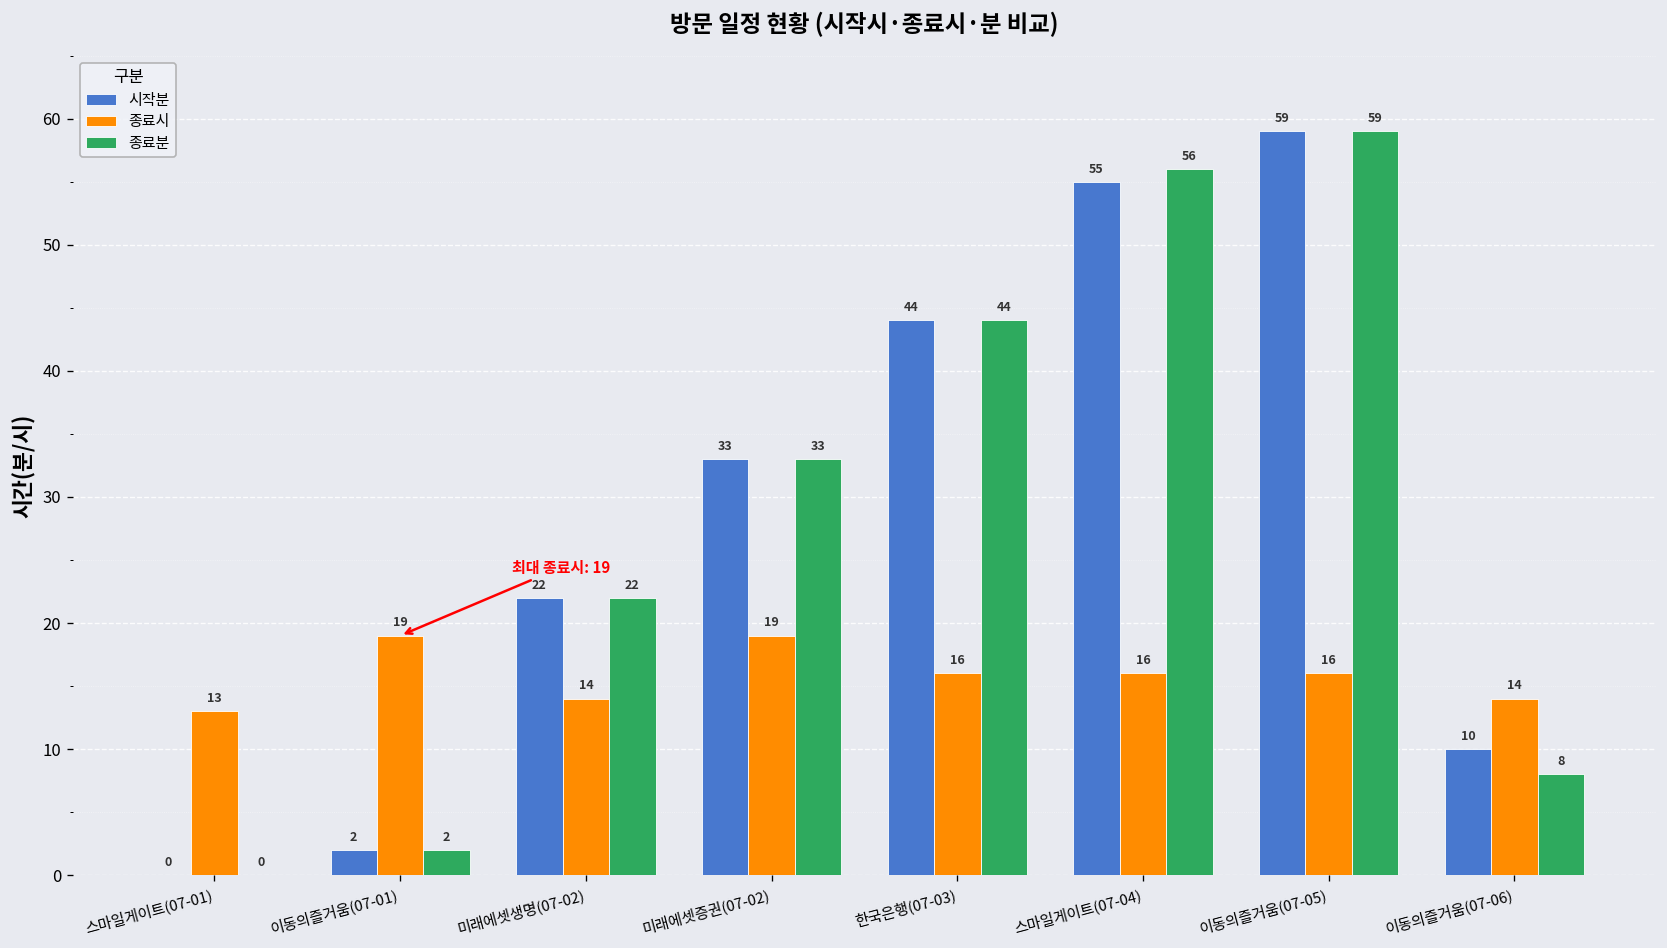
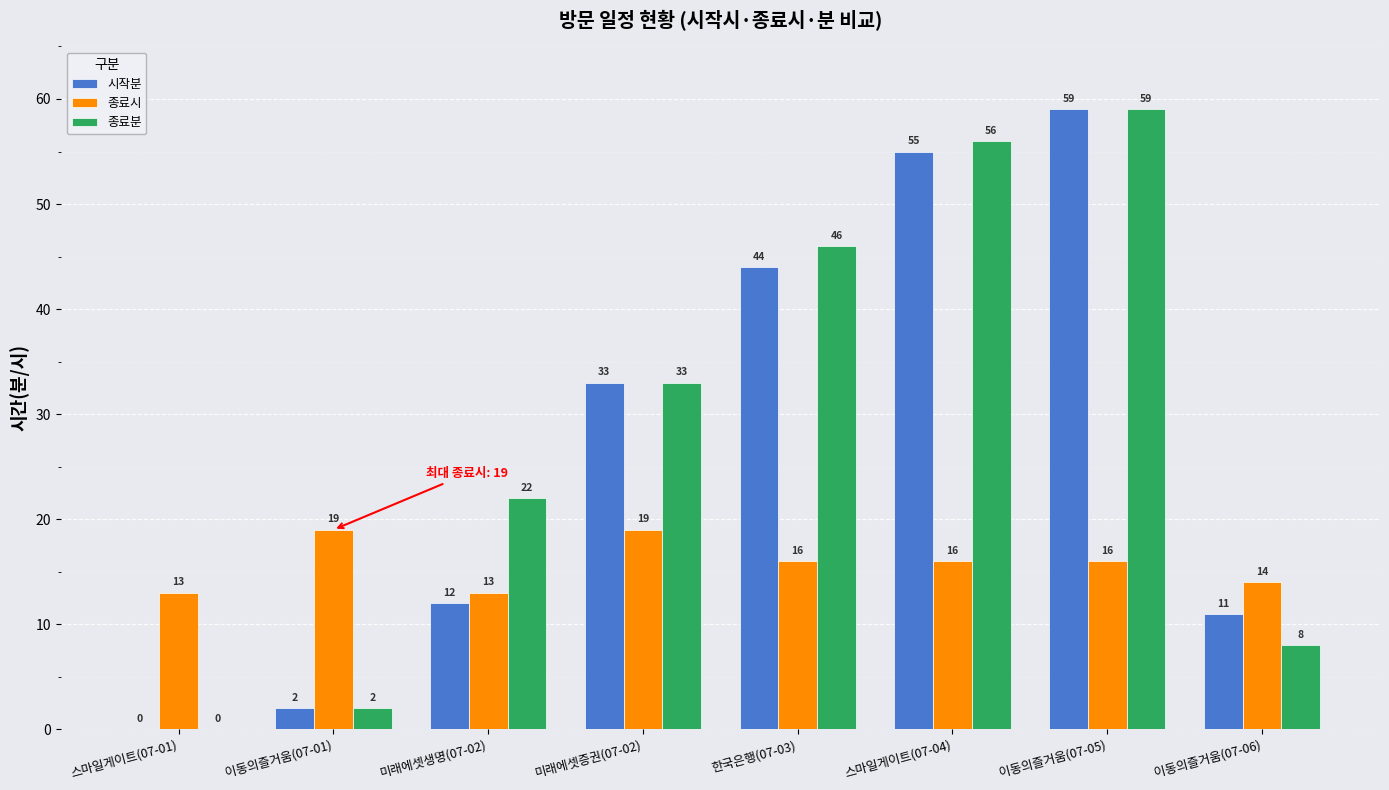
시작분, 미래에셋생명(07-02): 22 -> 12
종료시, 미래에셋생명(07-02): 14 -> 13
종료분, 한국은행(07-03): 44 -> 46
시작분, 이동의즐거움(07-06): 10 -> 11
